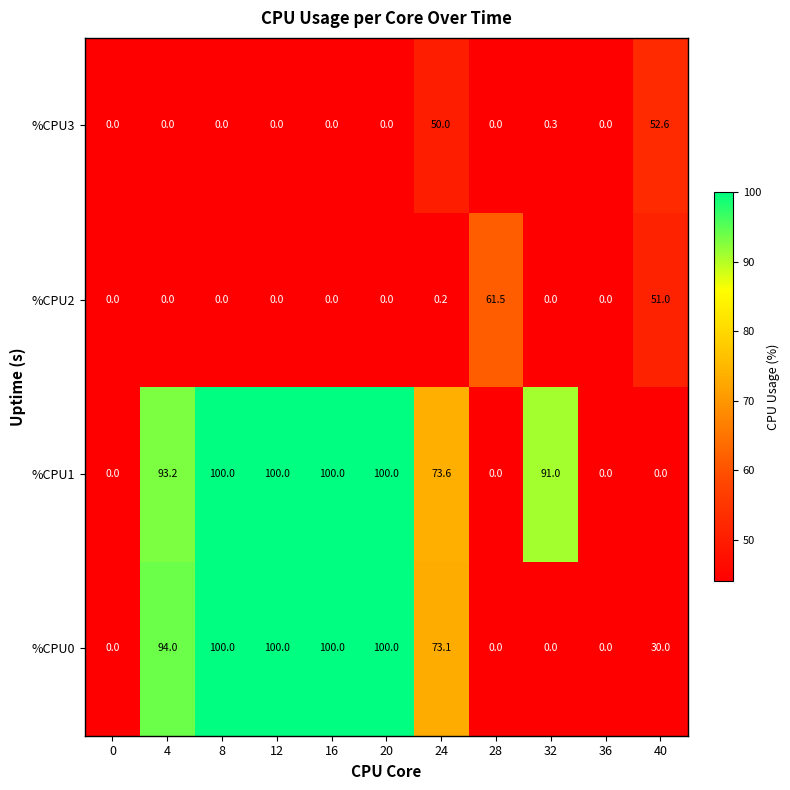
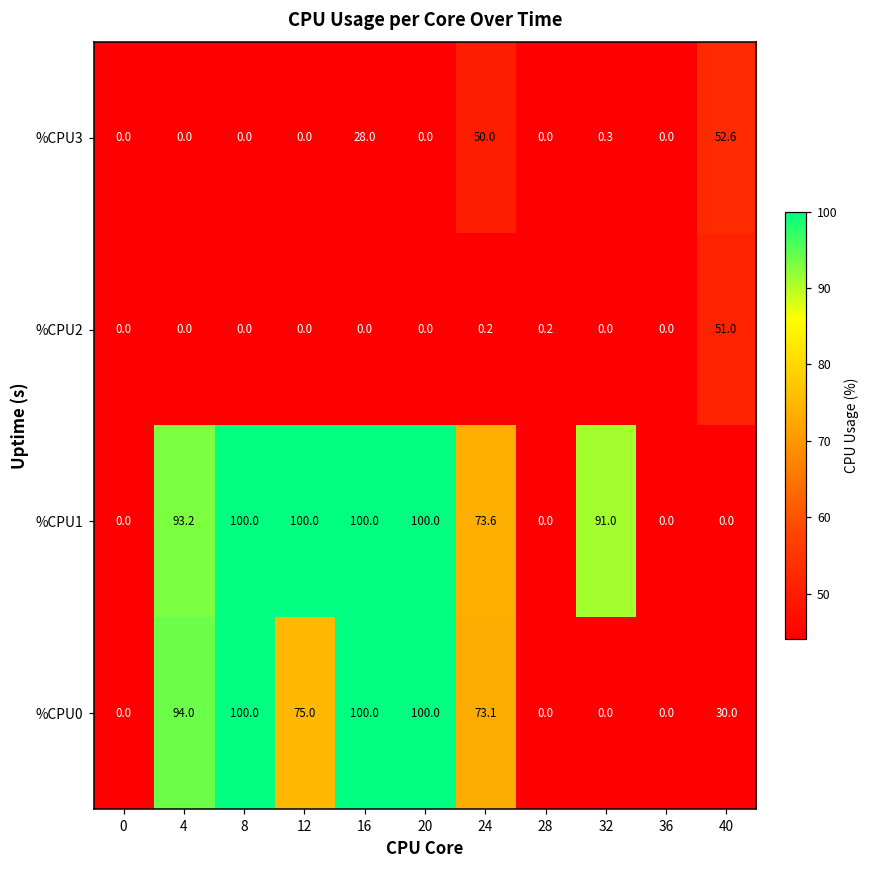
%CPU3, 16: 0.0 -> 28.0
%CPU2, 28: 61.5 -> 0.2
%CPU0, 12: 100.0 -> 75.0
